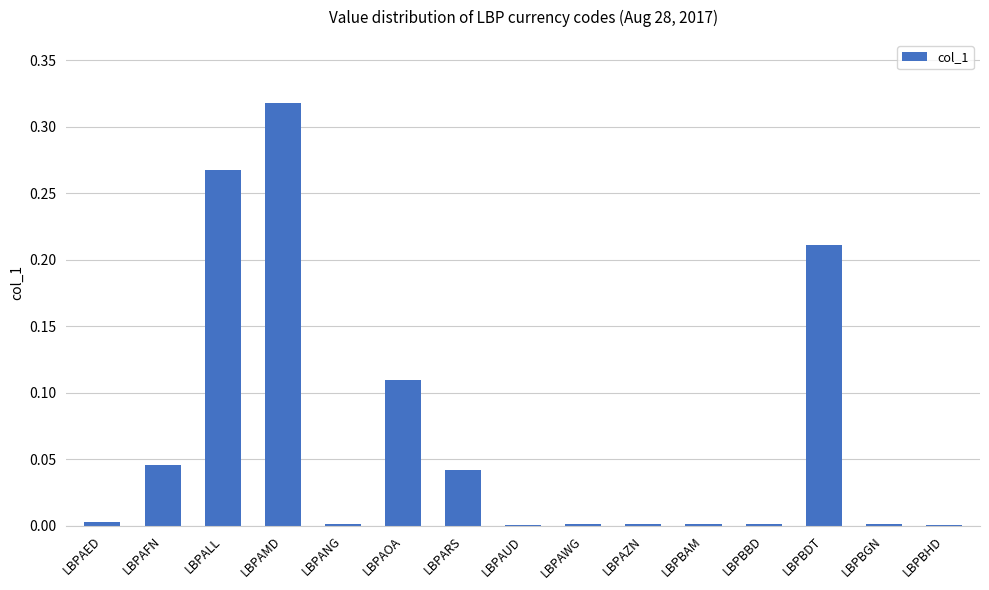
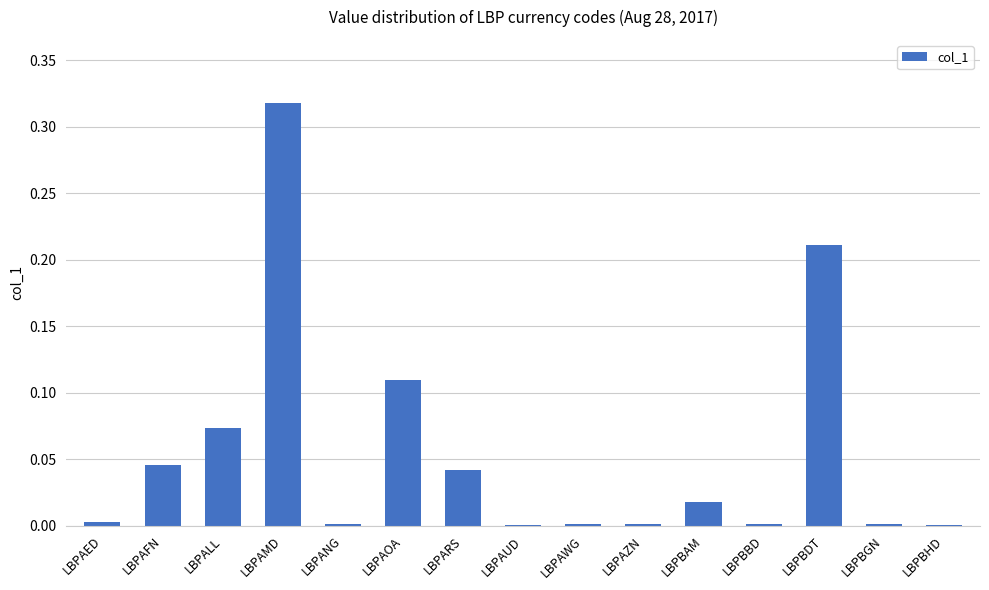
LBPALL: 0.268 -> 0.074
LBPBAM: 0.001 -> 0.018
